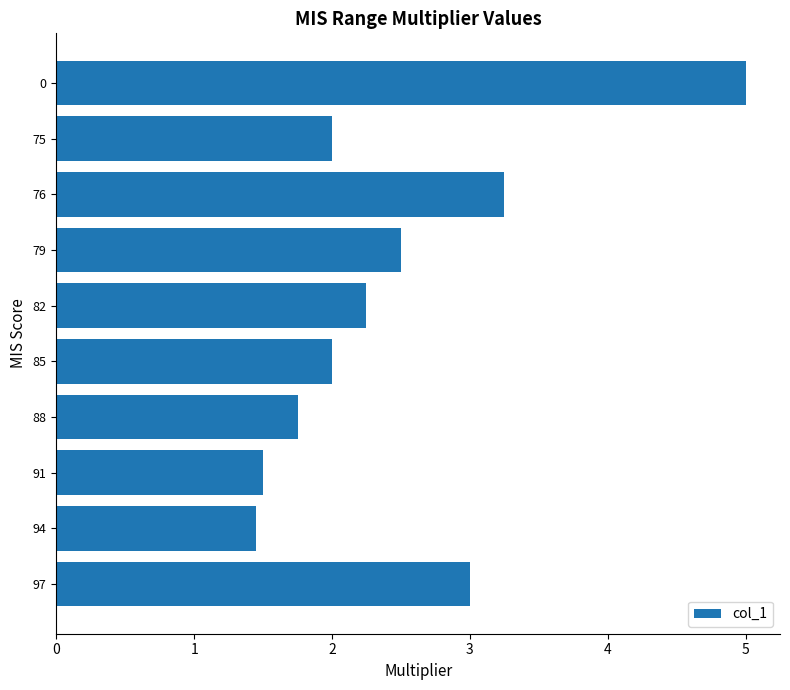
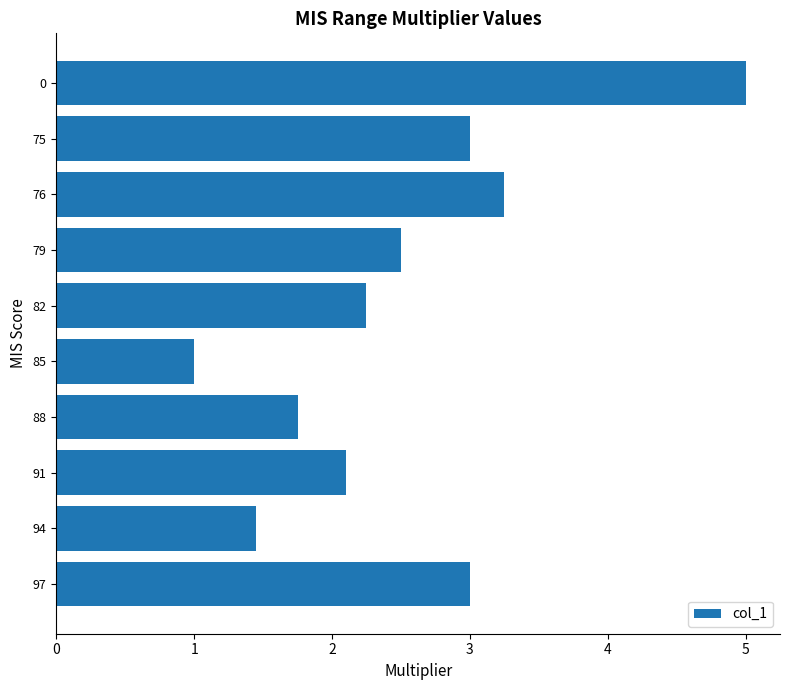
75: 2 -> 3
85: 2 -> 1
91: 1.5 -> 2.1
